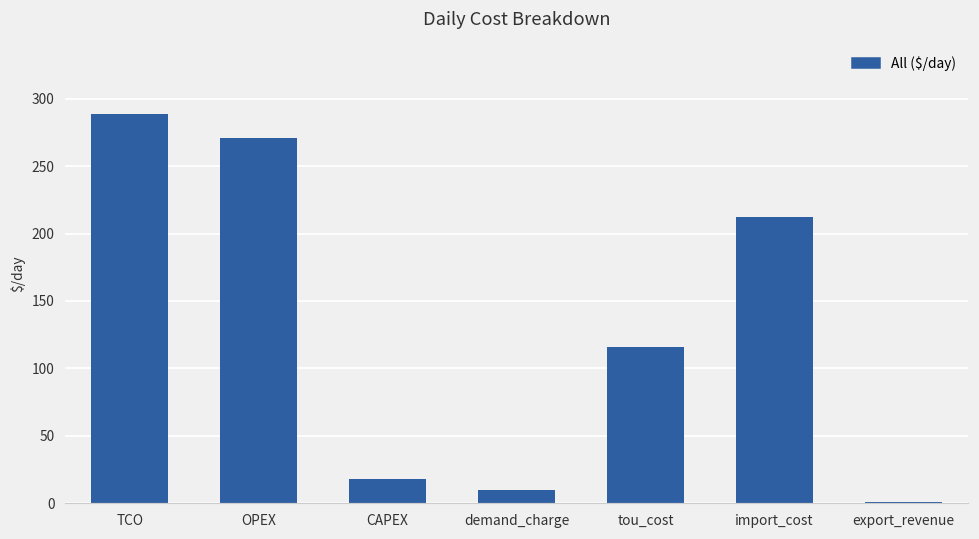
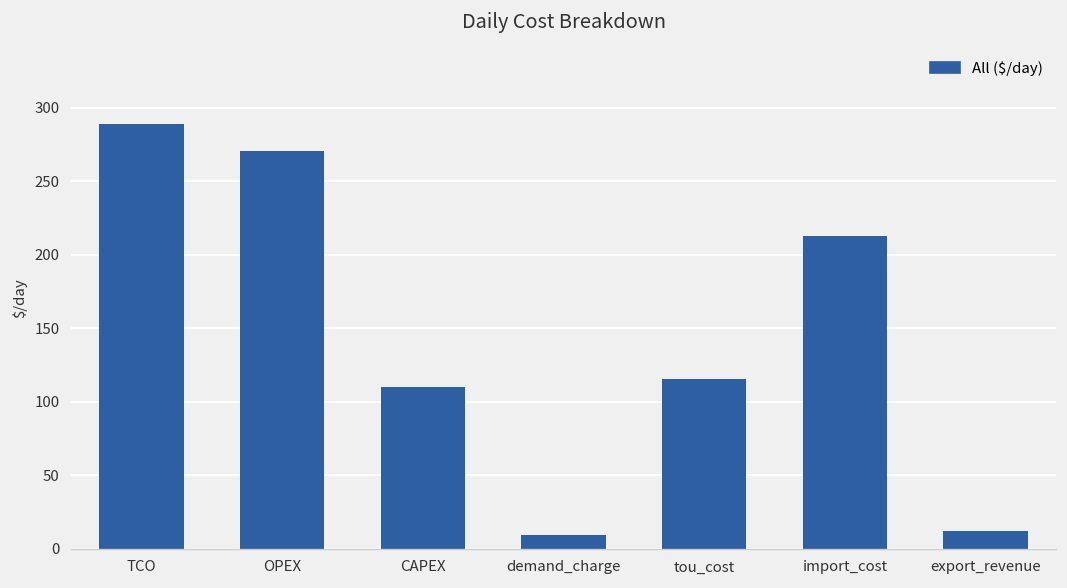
CAPEX: 18 -> 110
export_revenue: 1 -> 12
